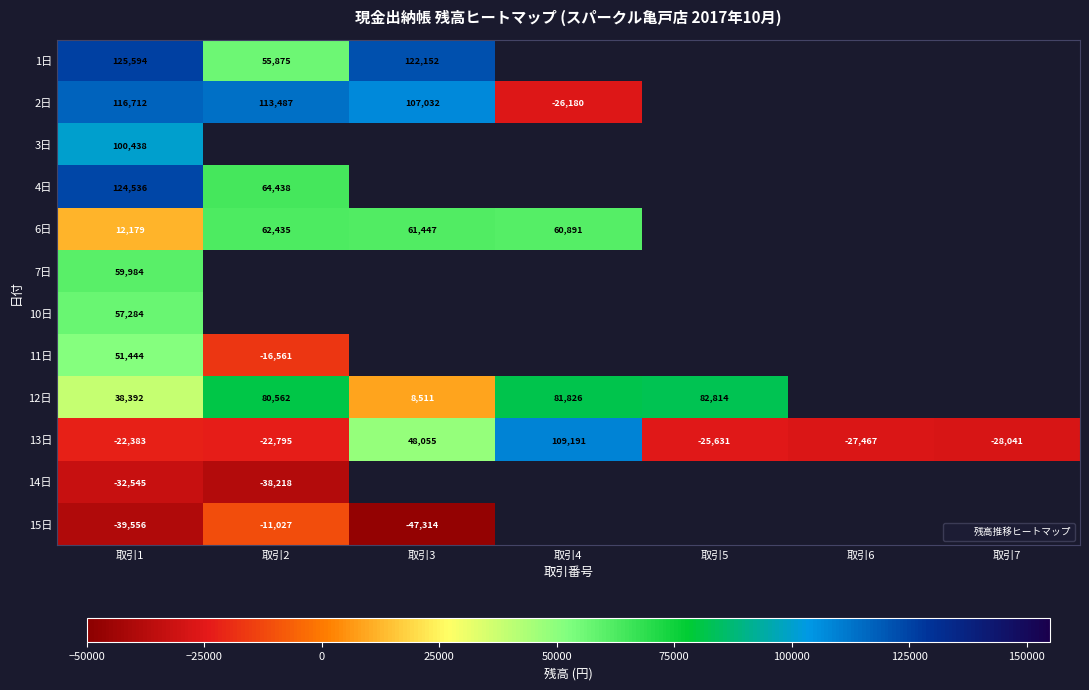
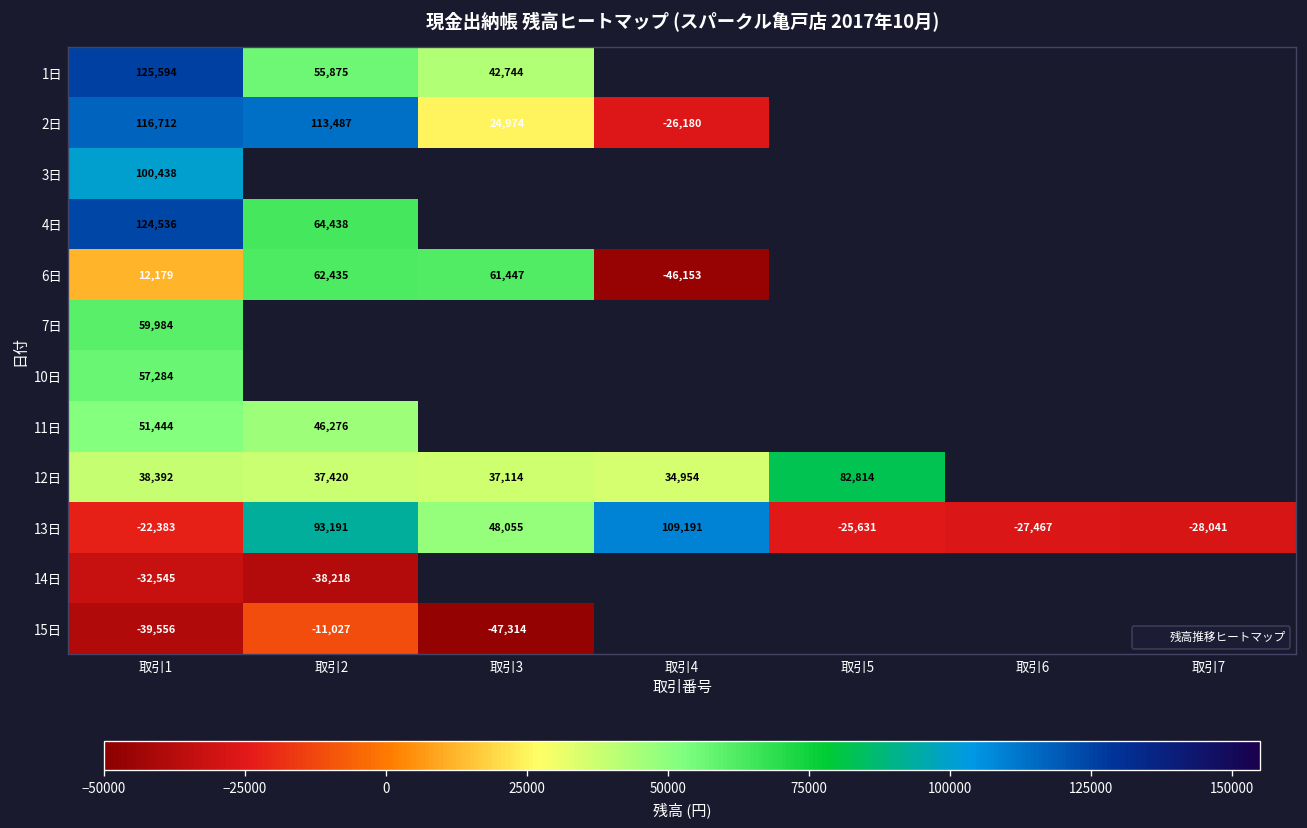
1日, 取引3: 122,152 -> 42,744
2日, 取引3: 107,032 -> 24,974
6日, 取引4: 60,891 -> -46,153
11日, 取引2: -16,561 -> 46,276
12日, 取引2: 80,562 -> 37,420
12日, 取引3: 8,511 -> 37,114
12日, 取引4: 81,826 -> 34,954
13日, 取引2: -22,795 -> 93,191
